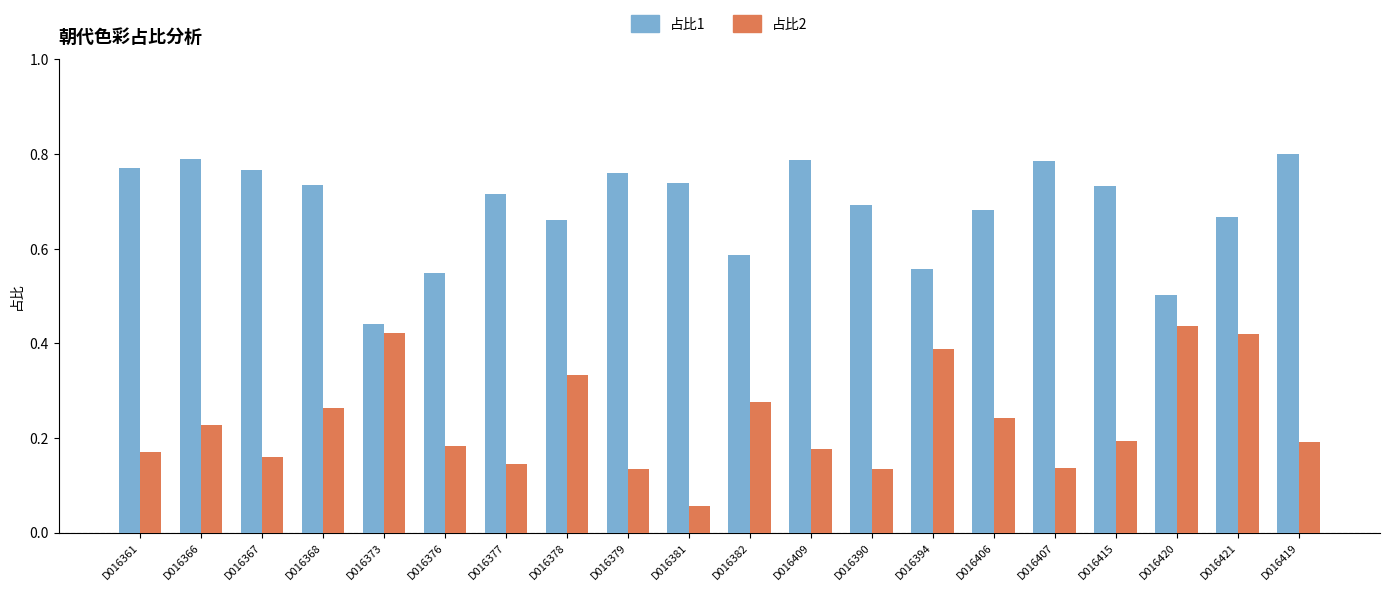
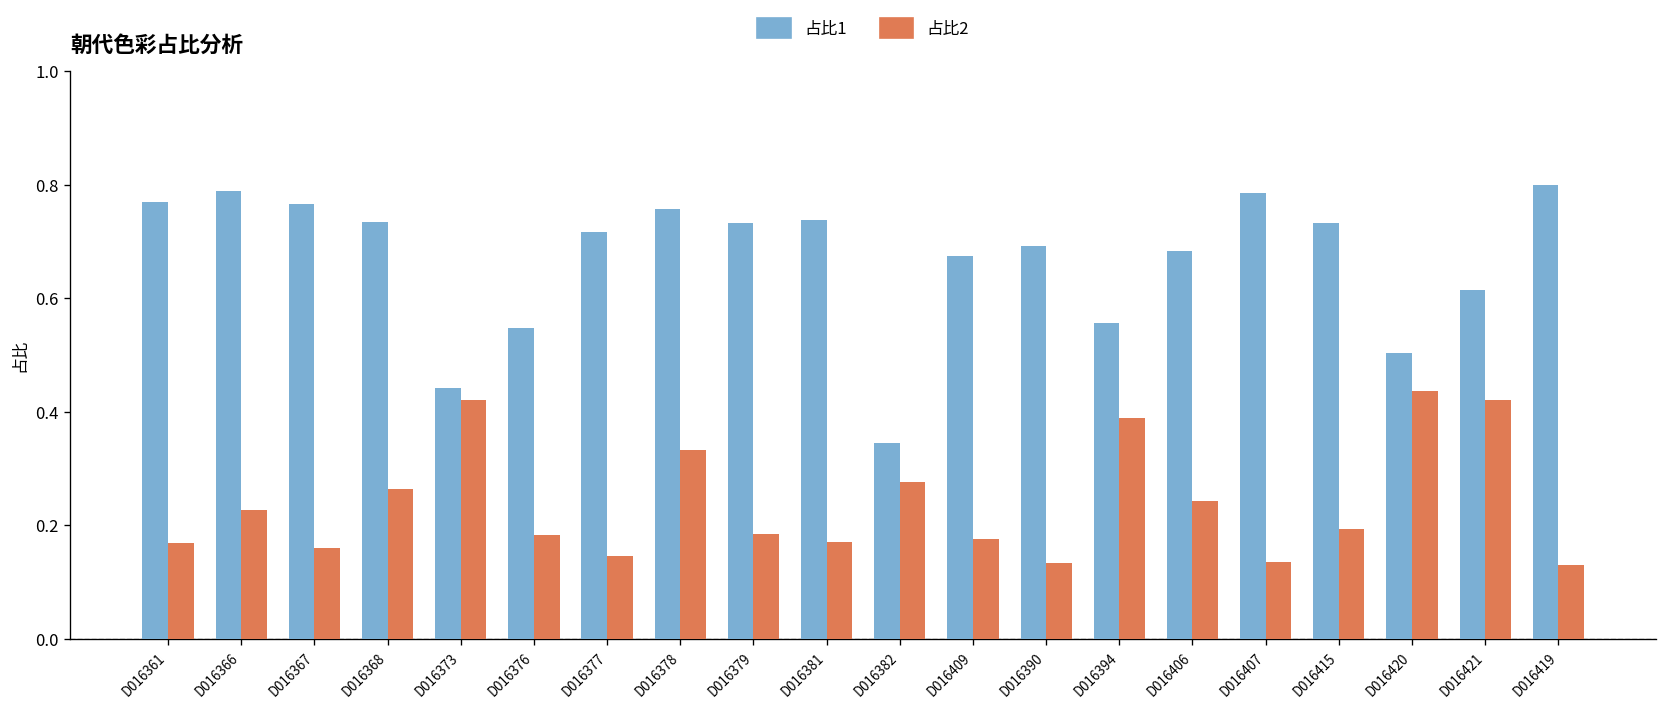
占比1, D016378: 0.66 -> 0.76
占比1, D016379: 0.76 -> 0.73
占比2, D016379: 0.13 -> 0.18
占比2, D016381: 0.06 -> 0.17
占比1, D016382: 0.59 -> 0.35
占比1, D016409: 0.79 -> 0.67
占比1, D016421: 0.67 -> 0.61
占比2, D016419: 0.19 -> 0.13
